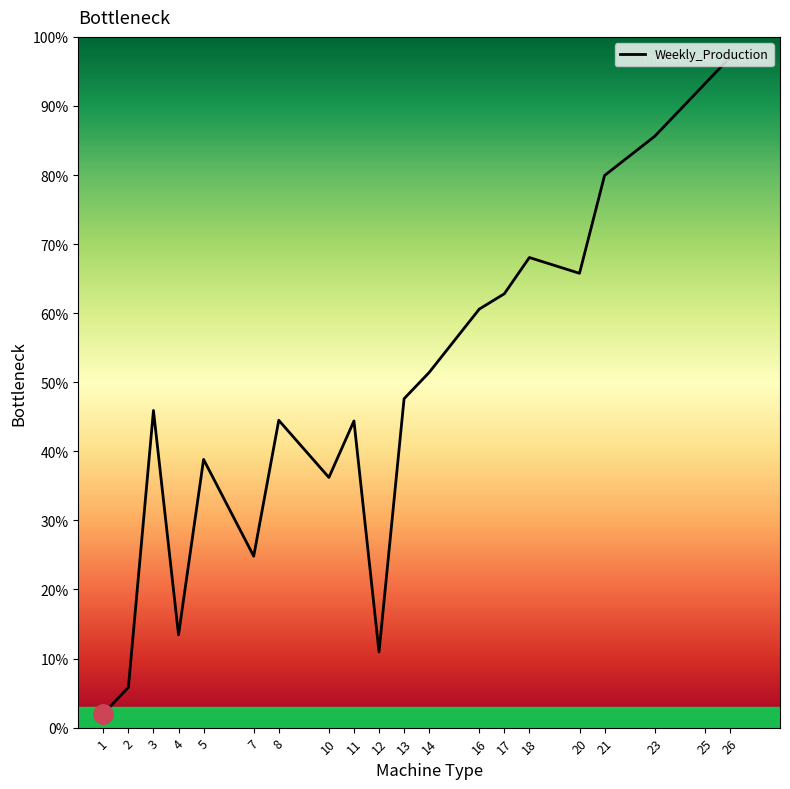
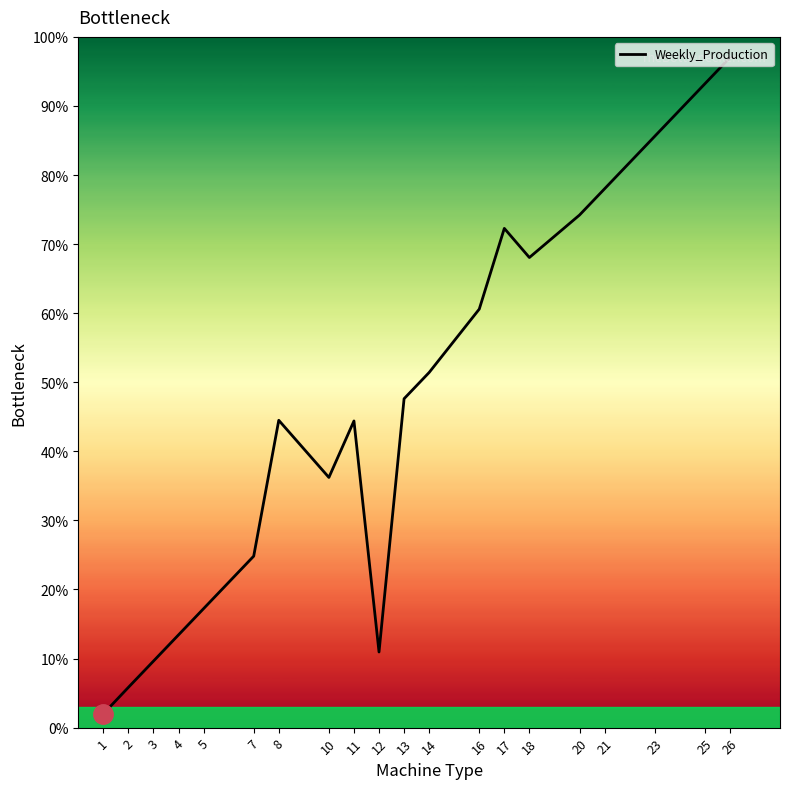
Weekly_Production, 3: 46% -> 10%
Weekly_Production, 5: 39% -> 17%
Weekly_Production, 17: 63% -> 72%
Weekly_Production, 20: 66% -> 74%
Weekly_Production, 21: 80% -> 78%
